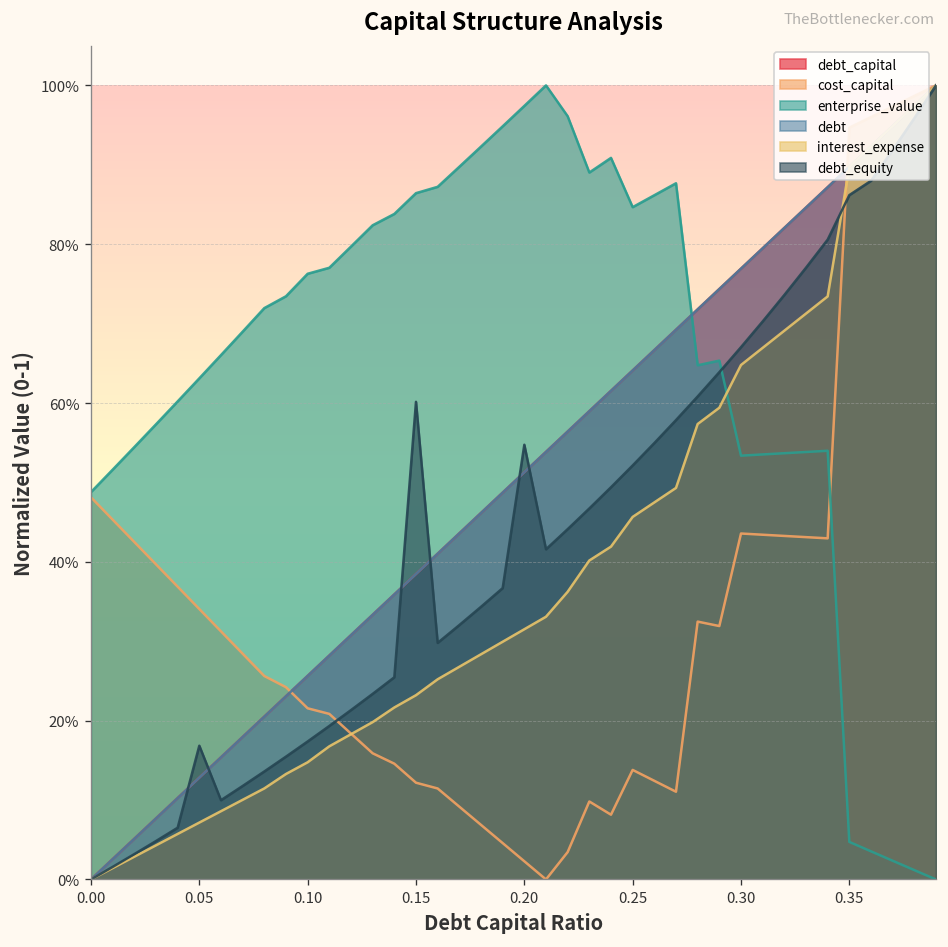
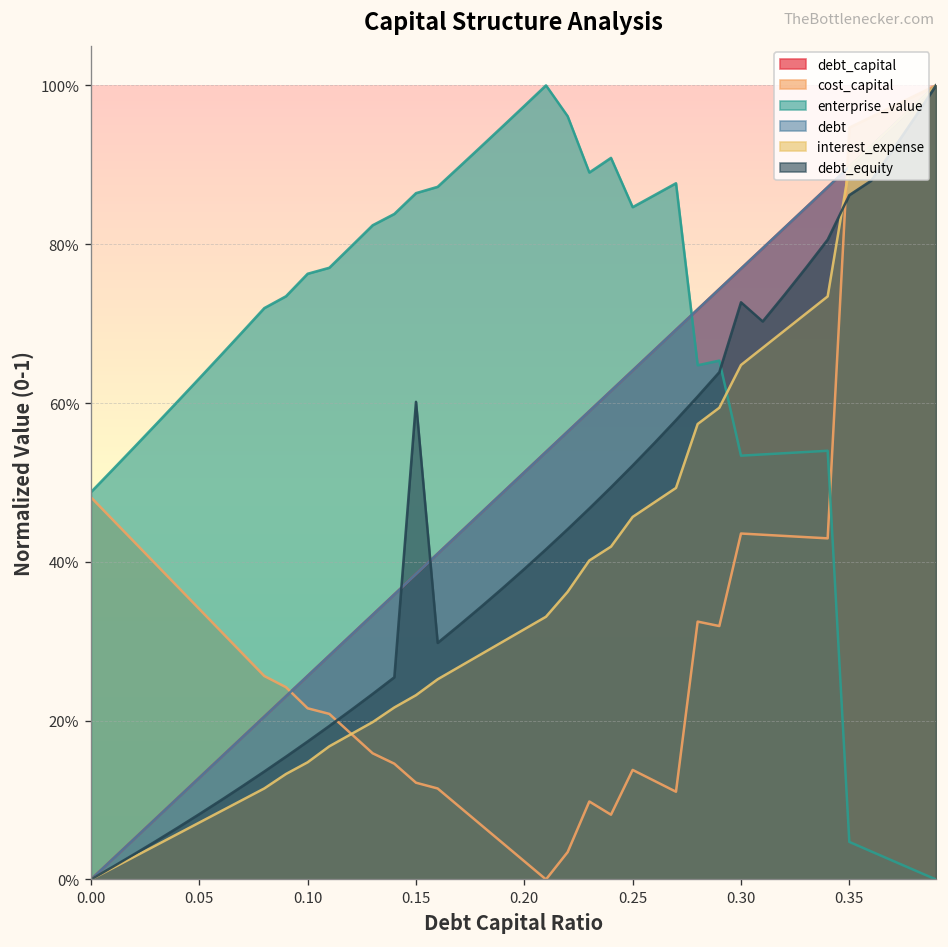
debt_equity, 0.05: 17% -> 8%
debt_equity, 0.20: 55% -> 39%
debt_equity, 0.30: 67% -> 73%
